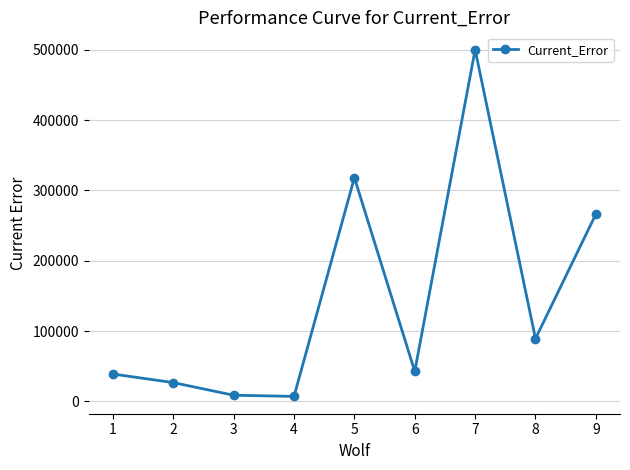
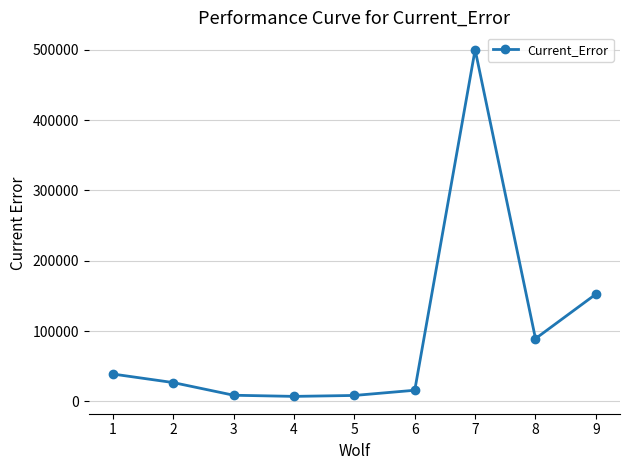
5: 320000 -> 10000
6: 40000 -> 20000
9: 270000 -> 150000
